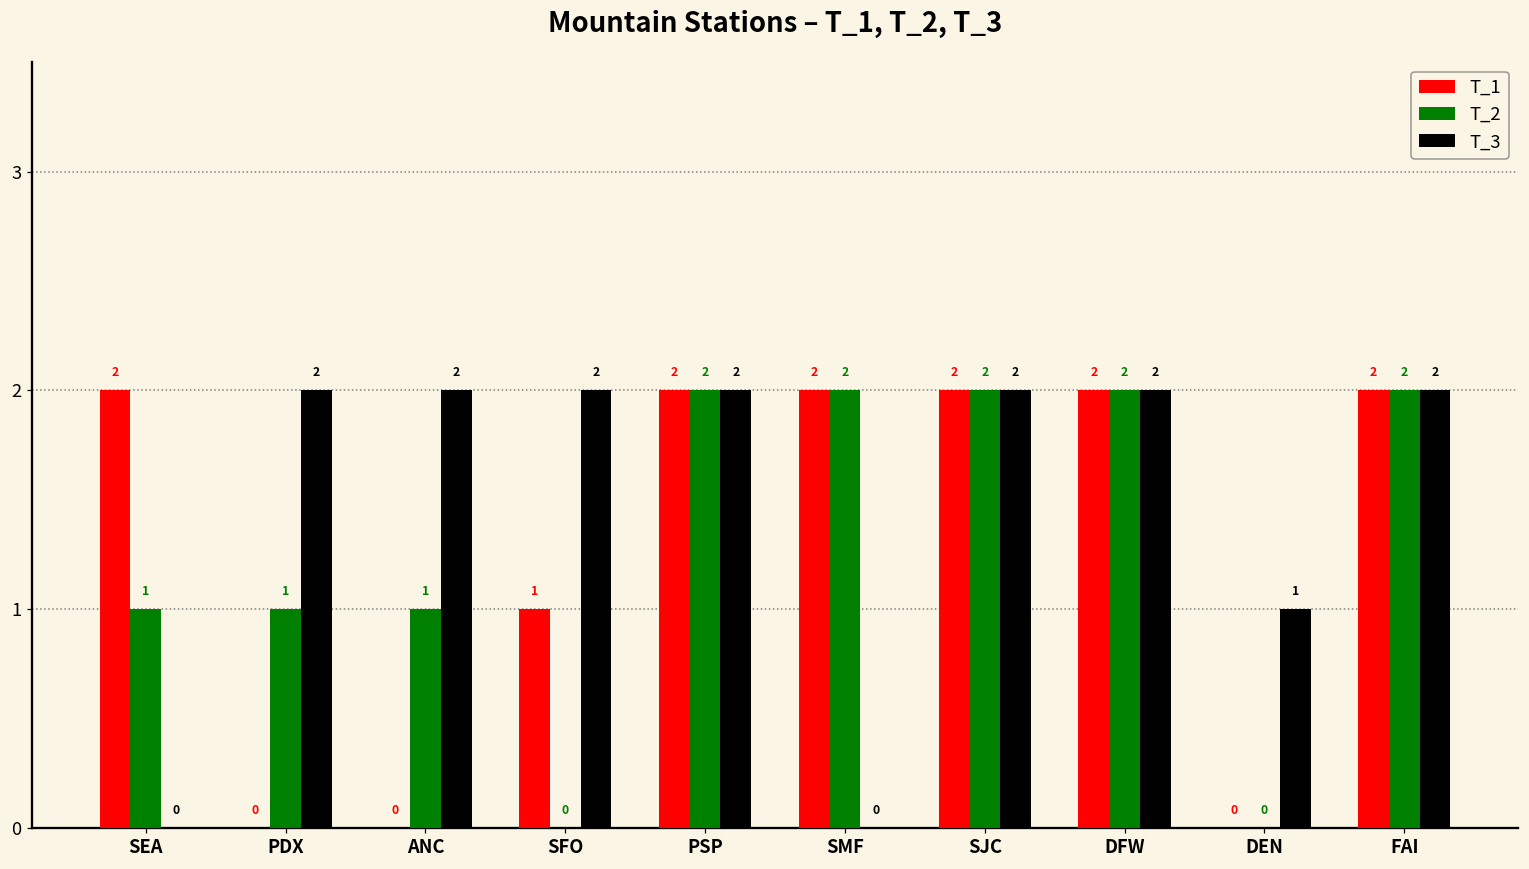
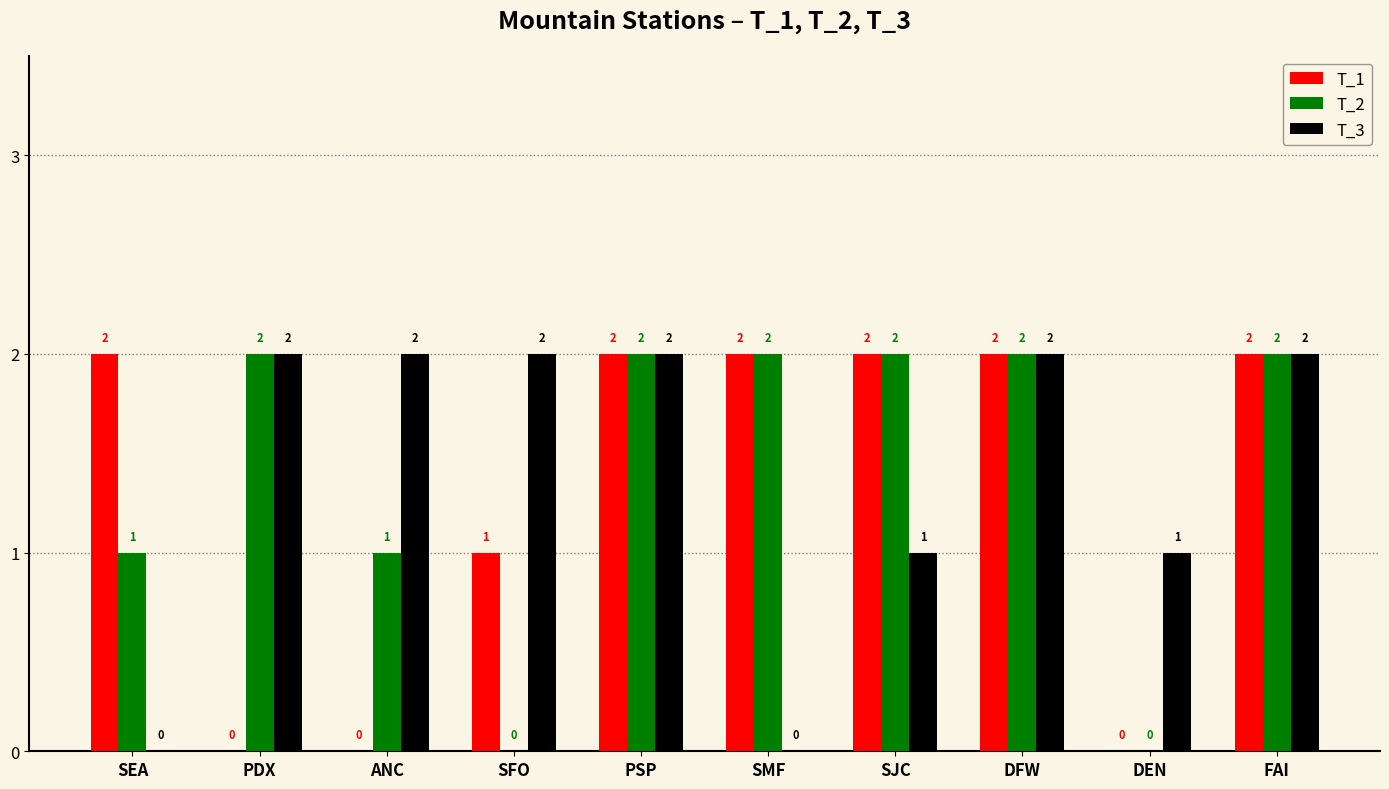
T_2, PDX: 1 -> 2
T_3, SJC: 2 -> 1
